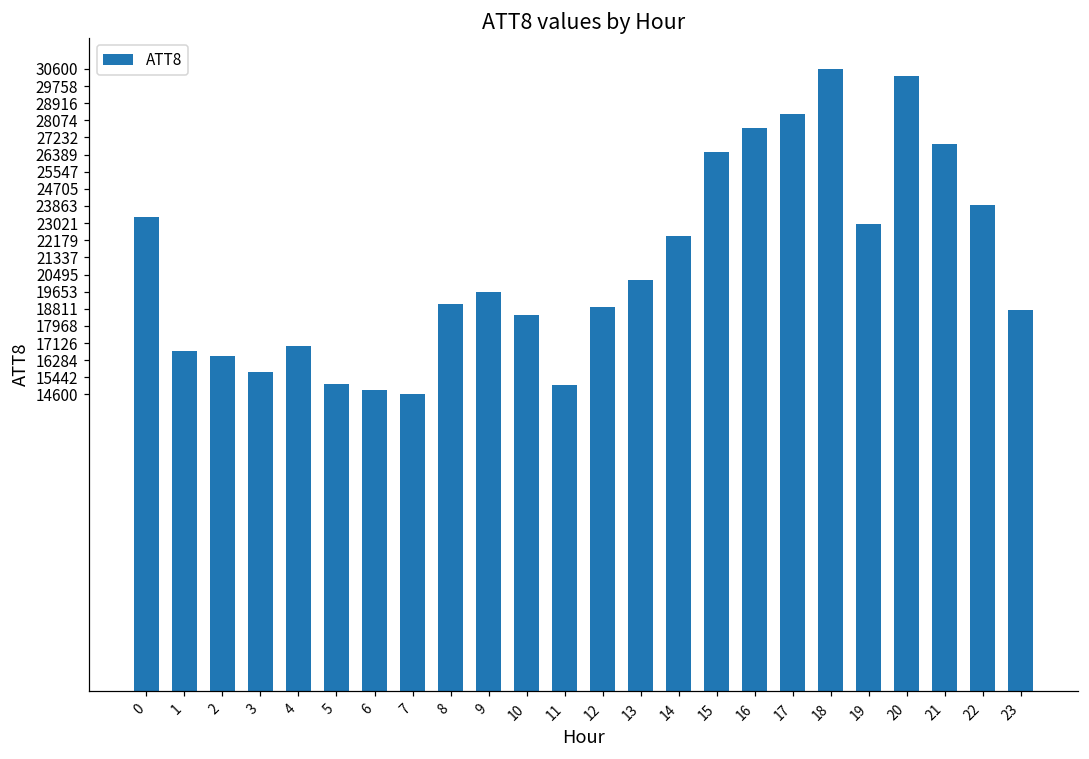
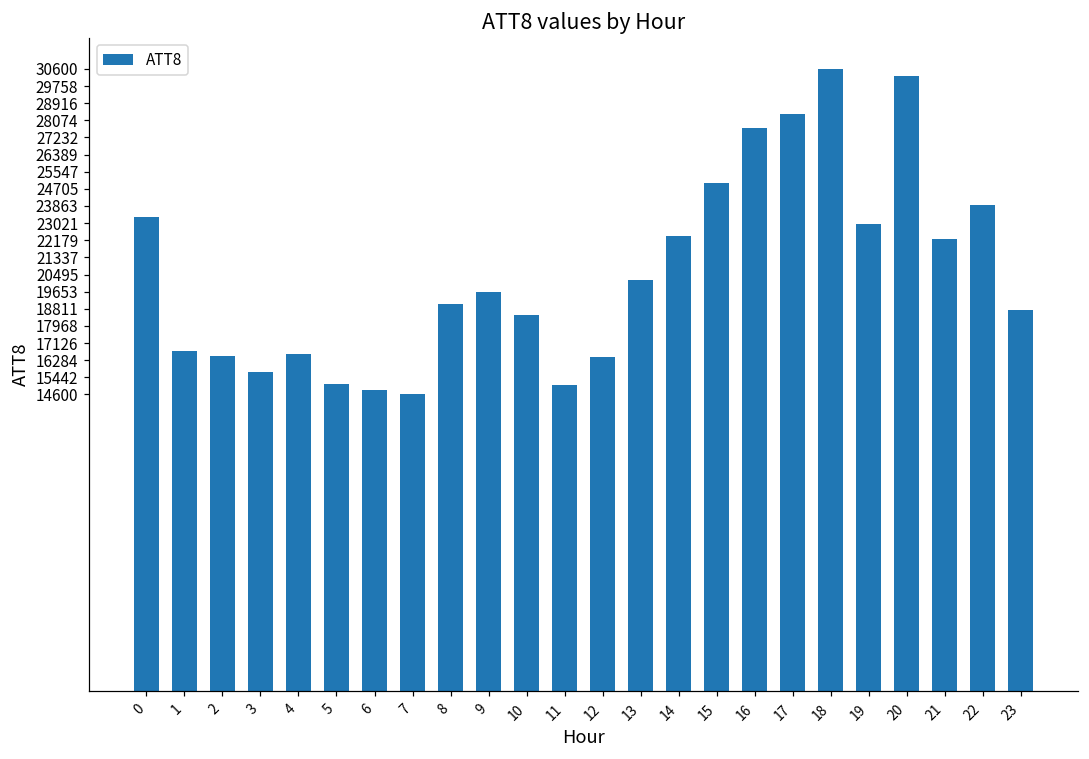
4: 17000 -> 16600
12: 18900 -> 16400
15: 26500 -> 25000
21: 26900 -> 22200
